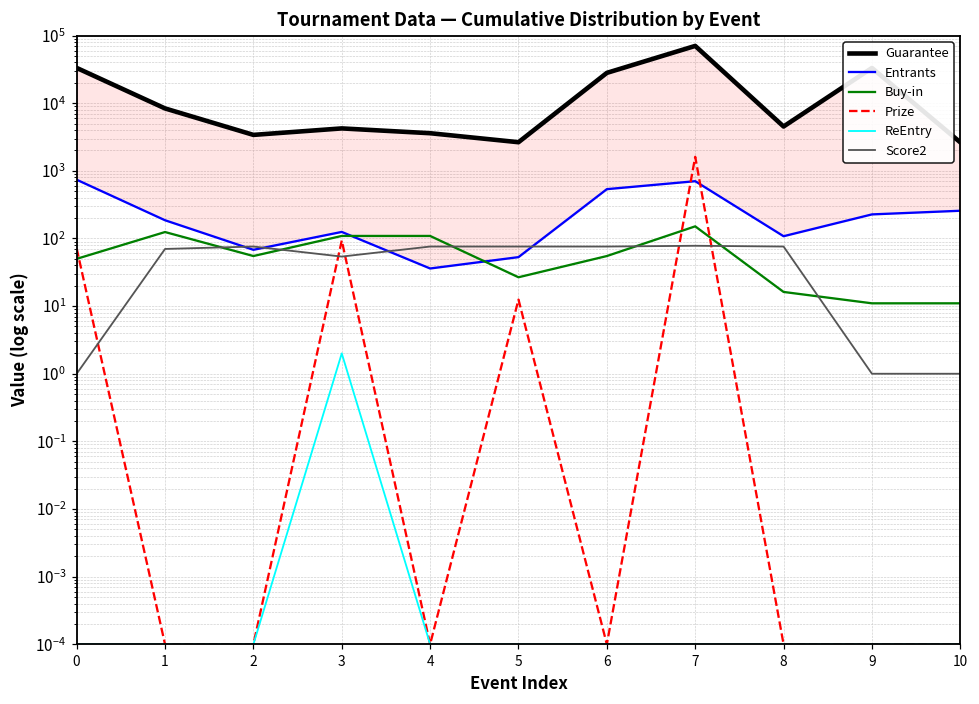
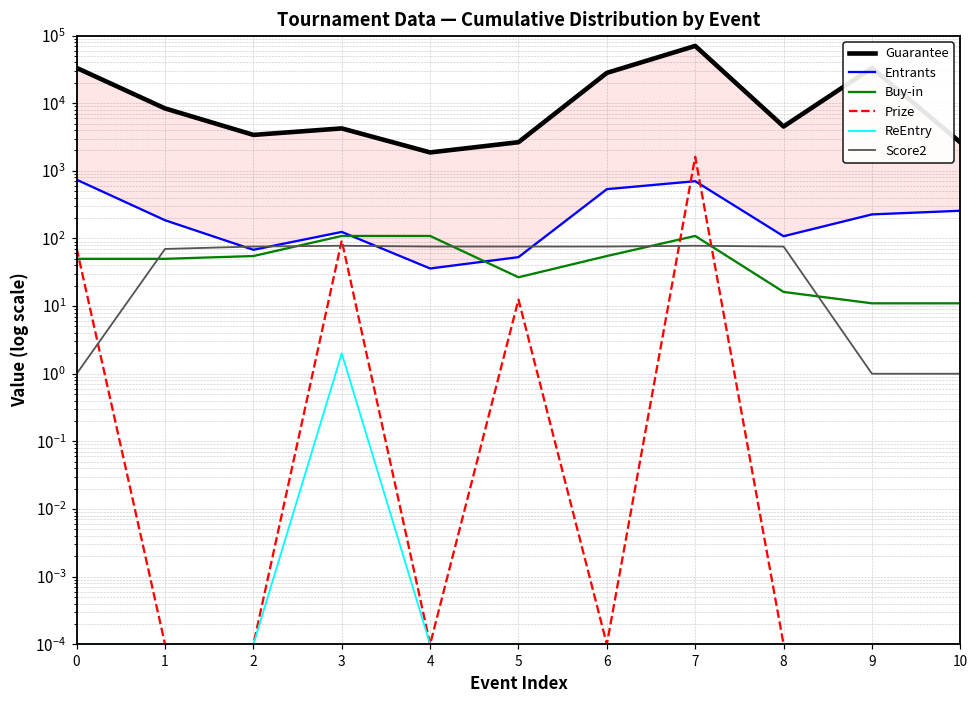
Buy-in, 1: 120 -> 50
Score2, 3: 50 -> 80
Guarantee, 4: 4000 -> 1900
Buy-in, 7: 150 -> 110
